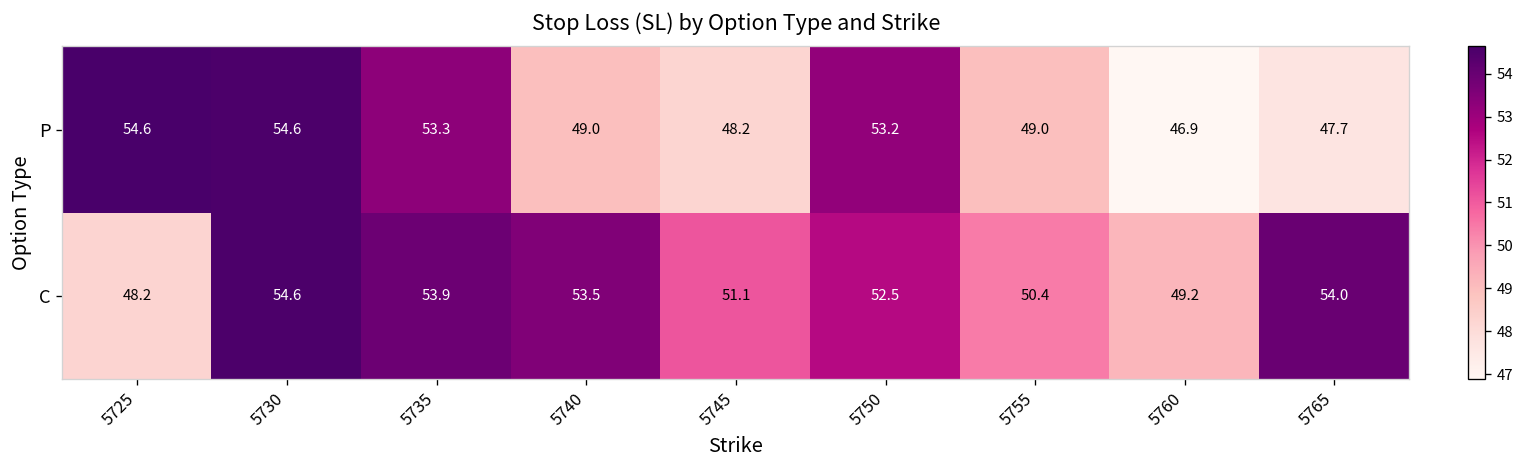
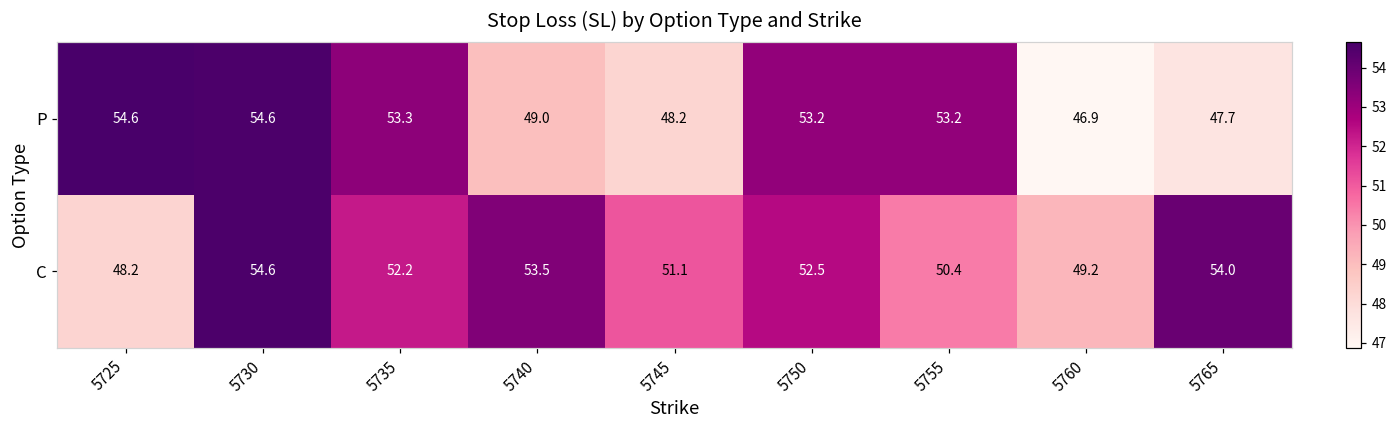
P, 5755: 49.0 -> 53.2
C, 5735: 53.9 -> 52.2
